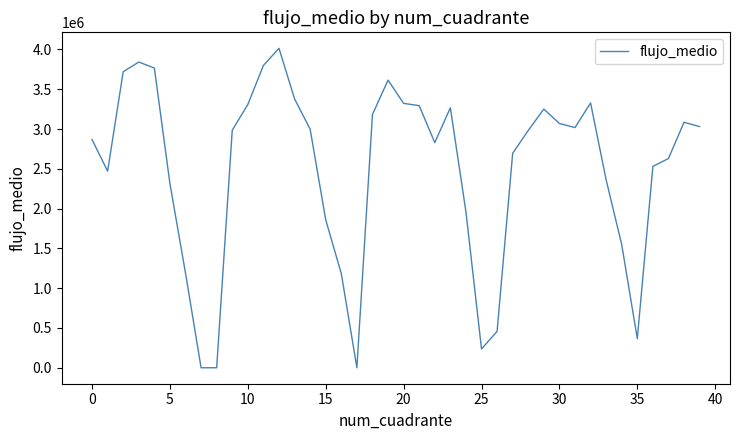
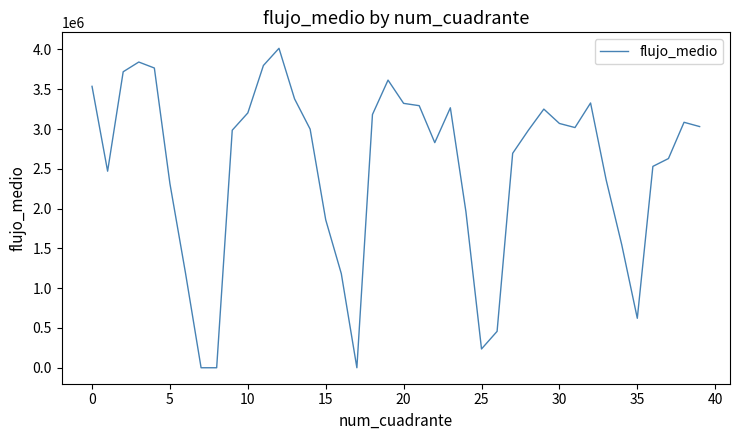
0: 2900000 -> 3500000
10: 3300000 -> 3200000
35: 400000 -> 600000
